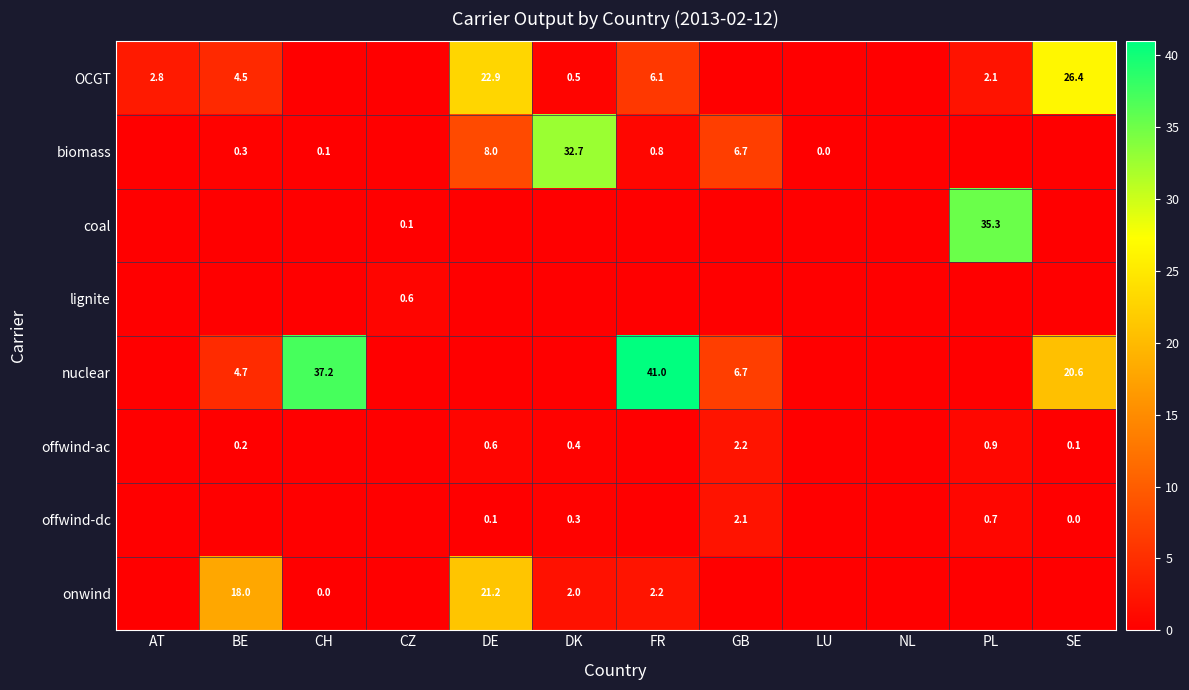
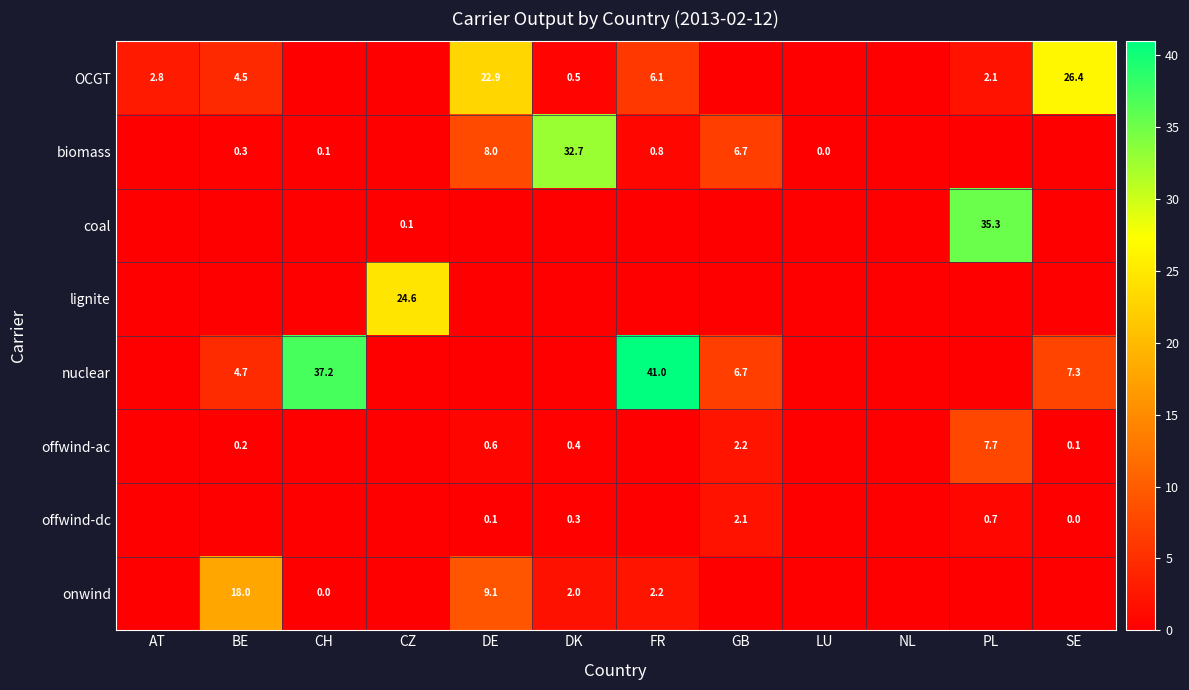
lignite, CZ: 0.6 -> 24.6
nuclear, SE: 20.6 -> 7.3
offwind-ac, PL: 0.9 -> 7.7
onwind, DE: 21.2 -> 9.1
